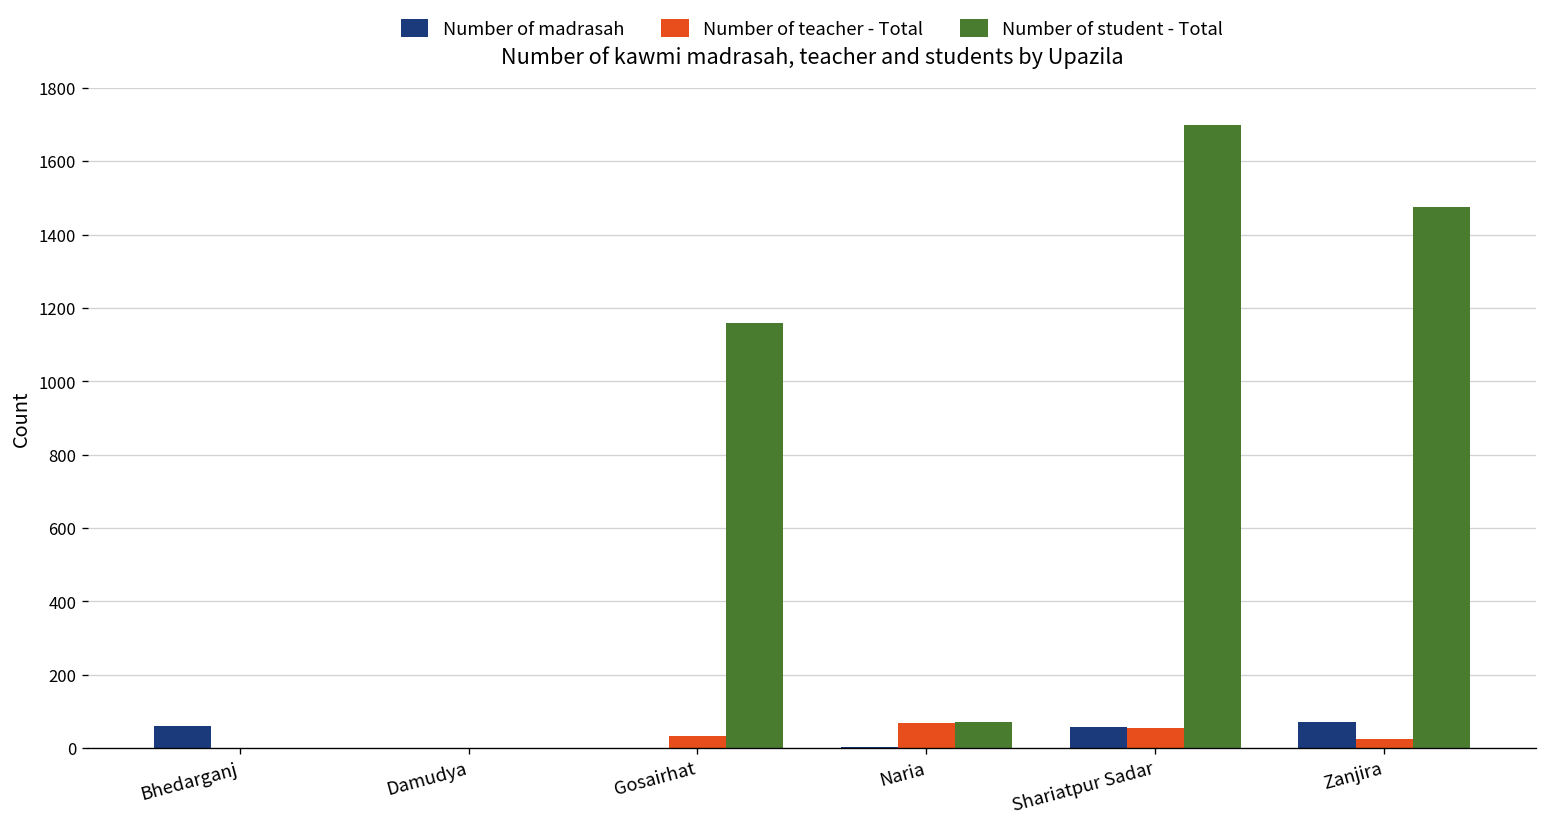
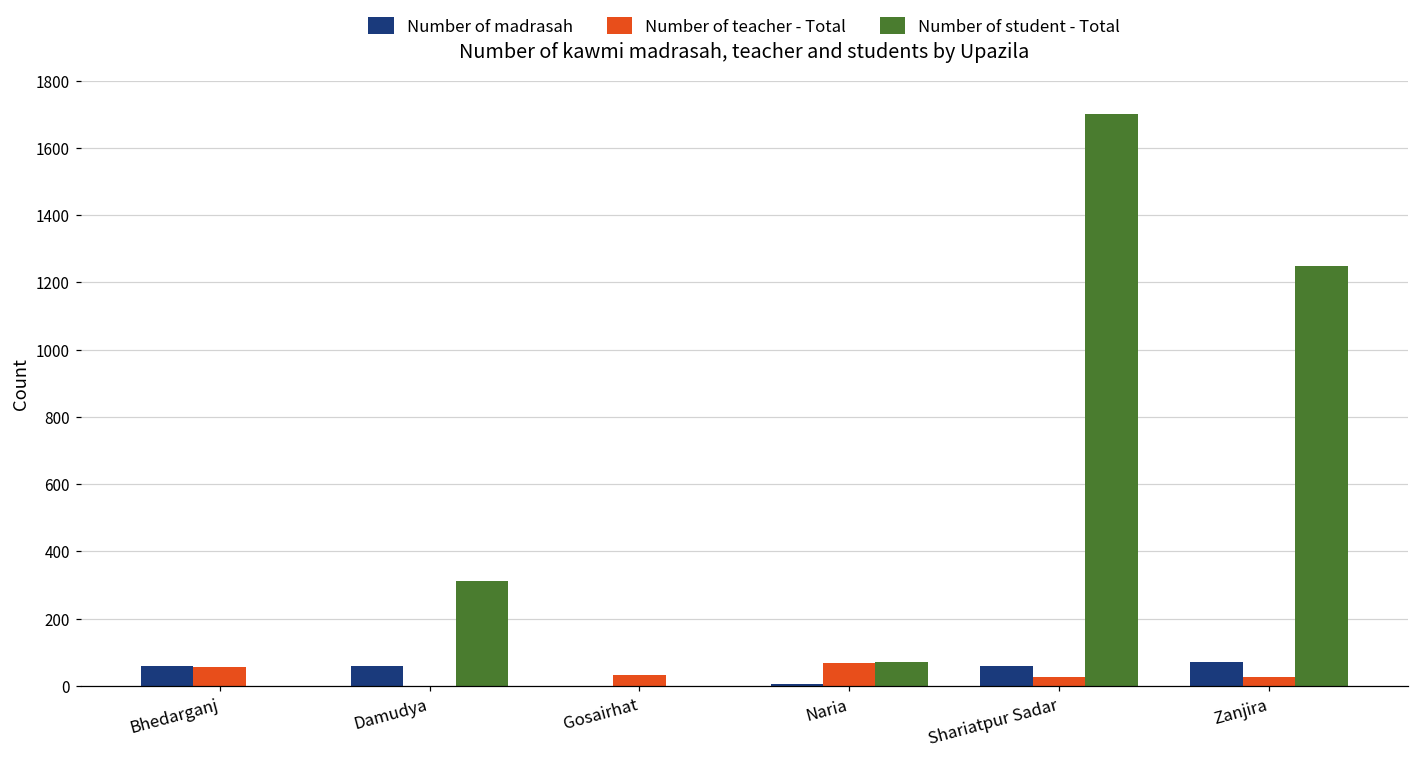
Number of teacher - Total, Bhedarganj: 0 -> 60
Number of madrasah, Damudya: 0 -> 60
Number of student - Total, Damudya: 0 -> 310
Number of student - Total, Gosairhat: 1160 -> 0
Number of teacher - Total, Shariatpur Sadar: 60 -> 30
Number of student - Total, Zanjira: 1480 -> 1250
